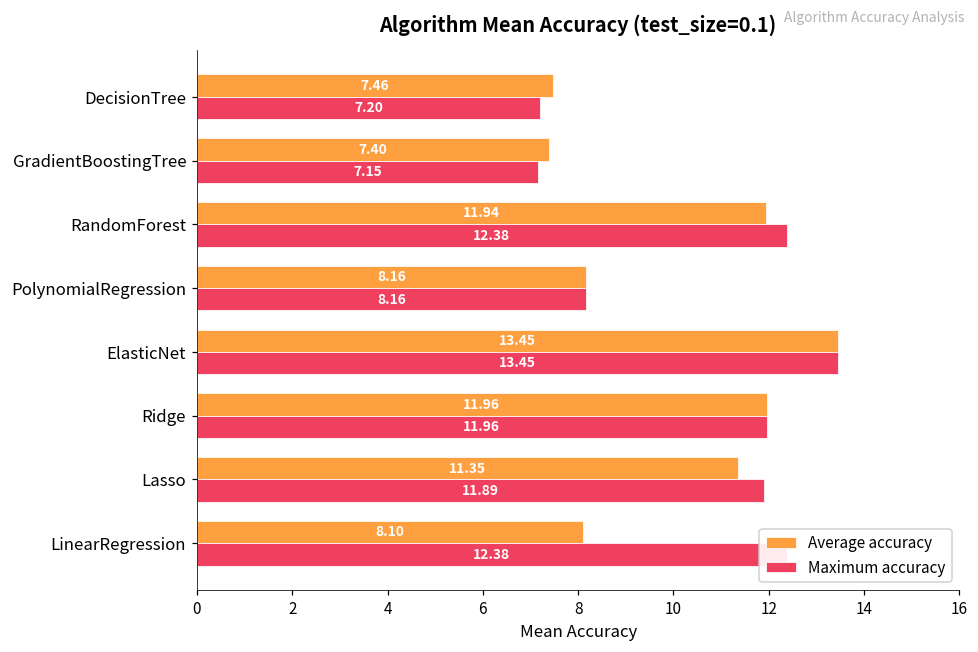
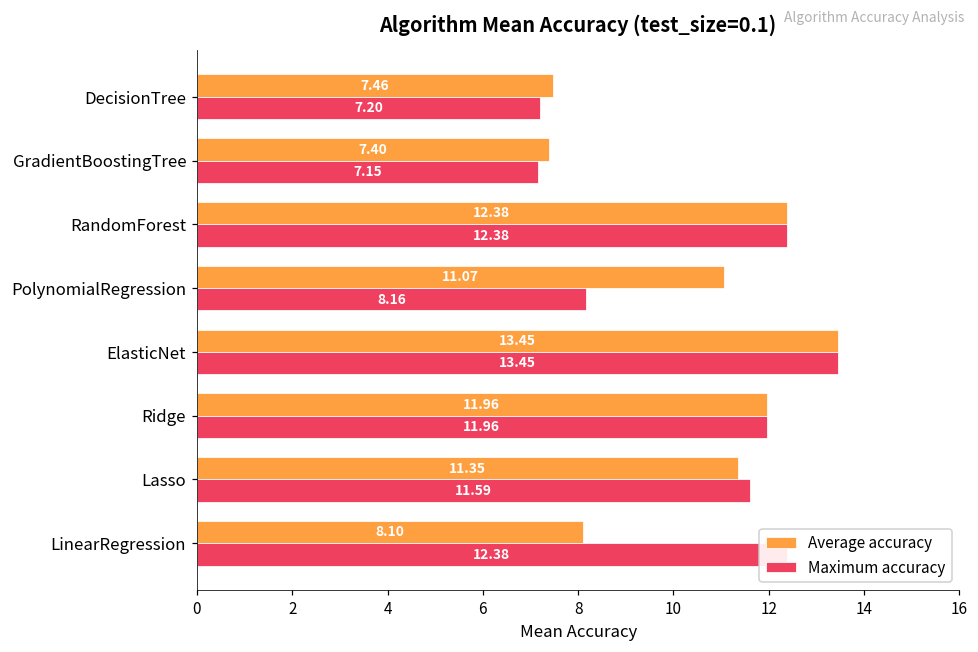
Average accuracy, RandomForest: 11.94 -> 12.38
Average accuracy, PolynomialRegression: 8.16 -> 11.07
Maximum accuracy, Lasso: 11.89 -> 11.59
